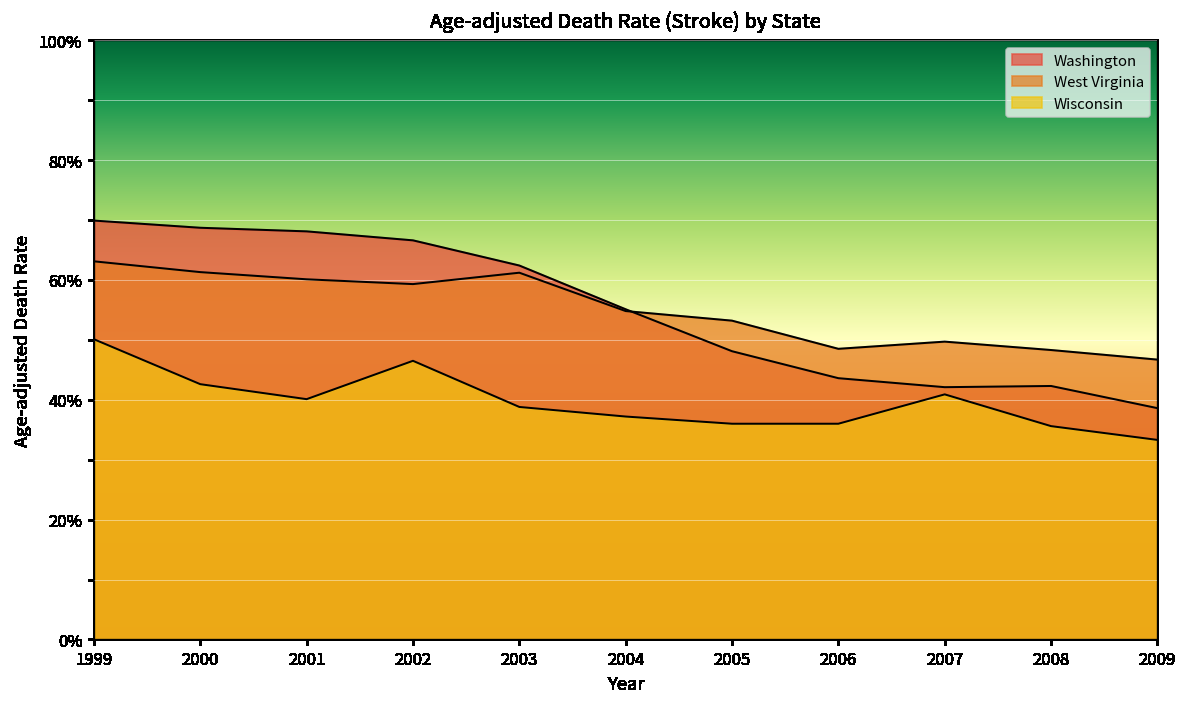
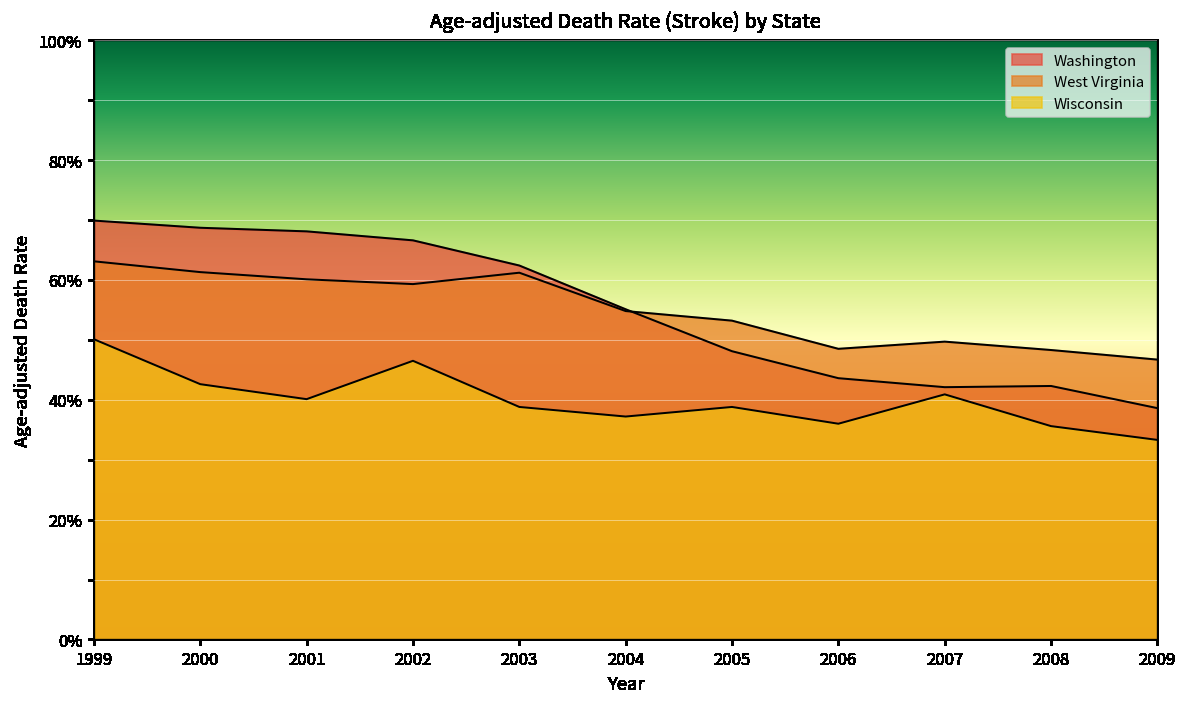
Wisconsin, 2005: 36% -> 39%
